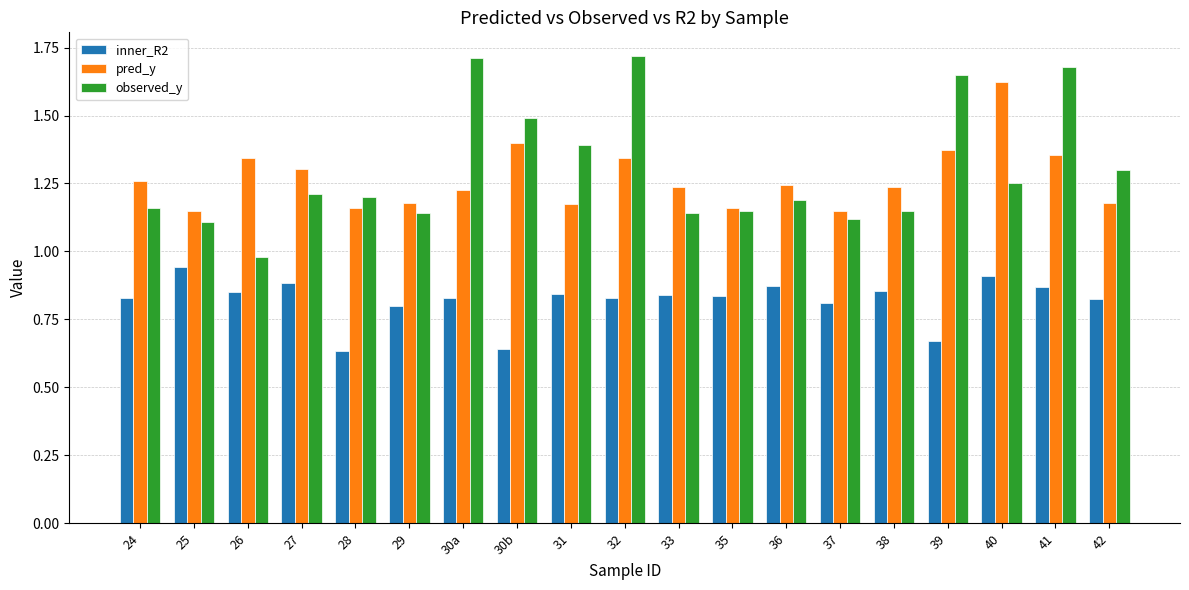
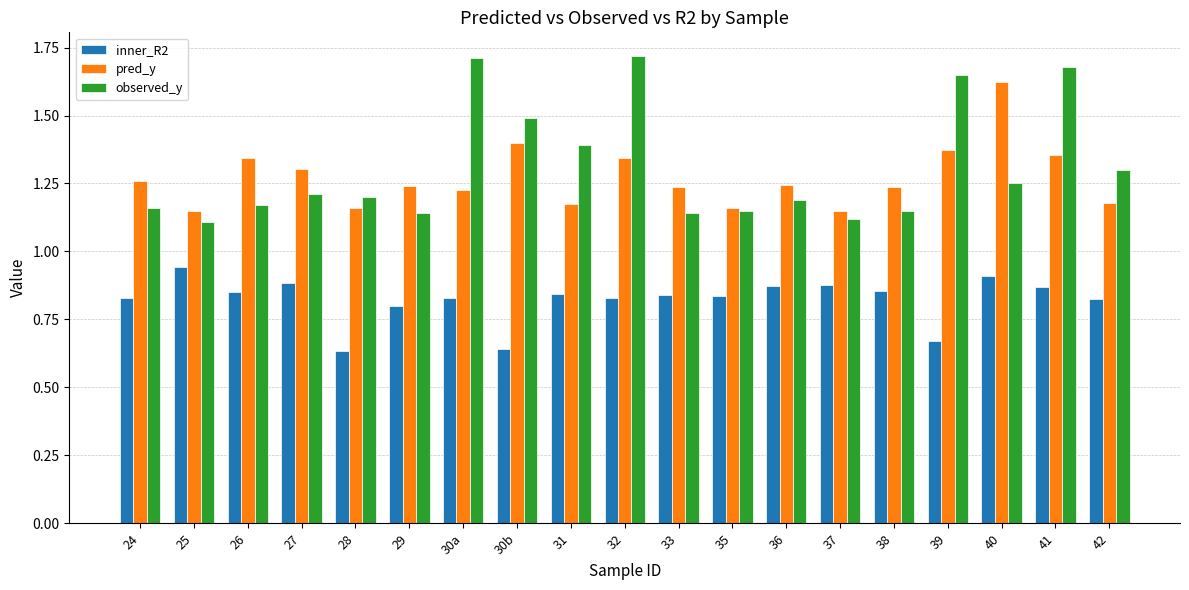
observed_y, 26: 0.98 -> 1.17
pred_y, 29: 1.18 -> 1.24
inner_R2, 37: 0.81 -> 0.87
